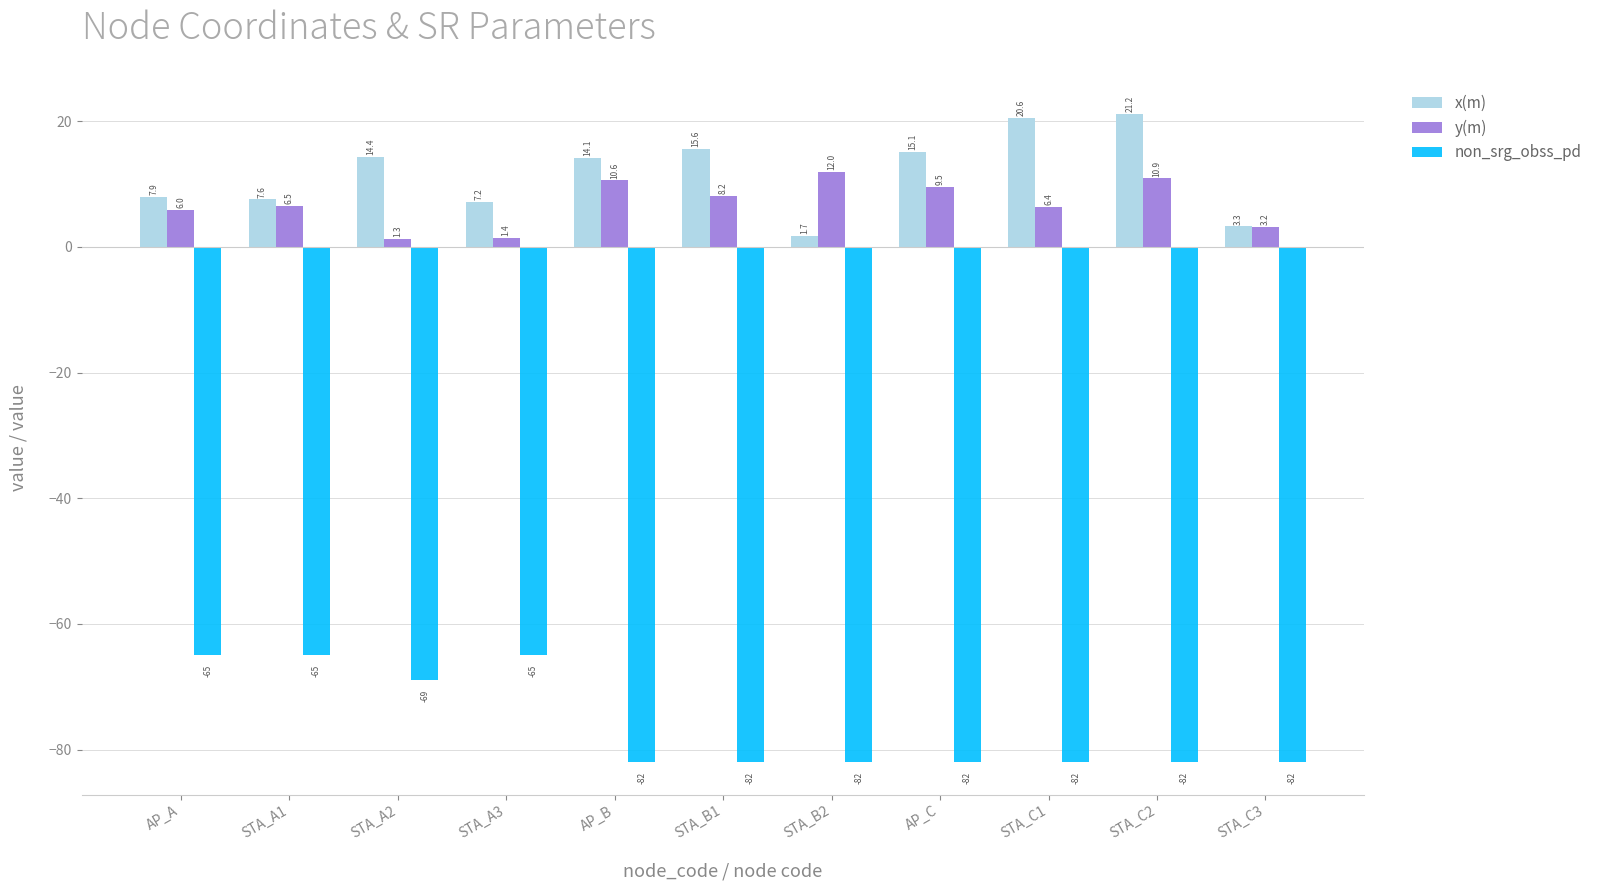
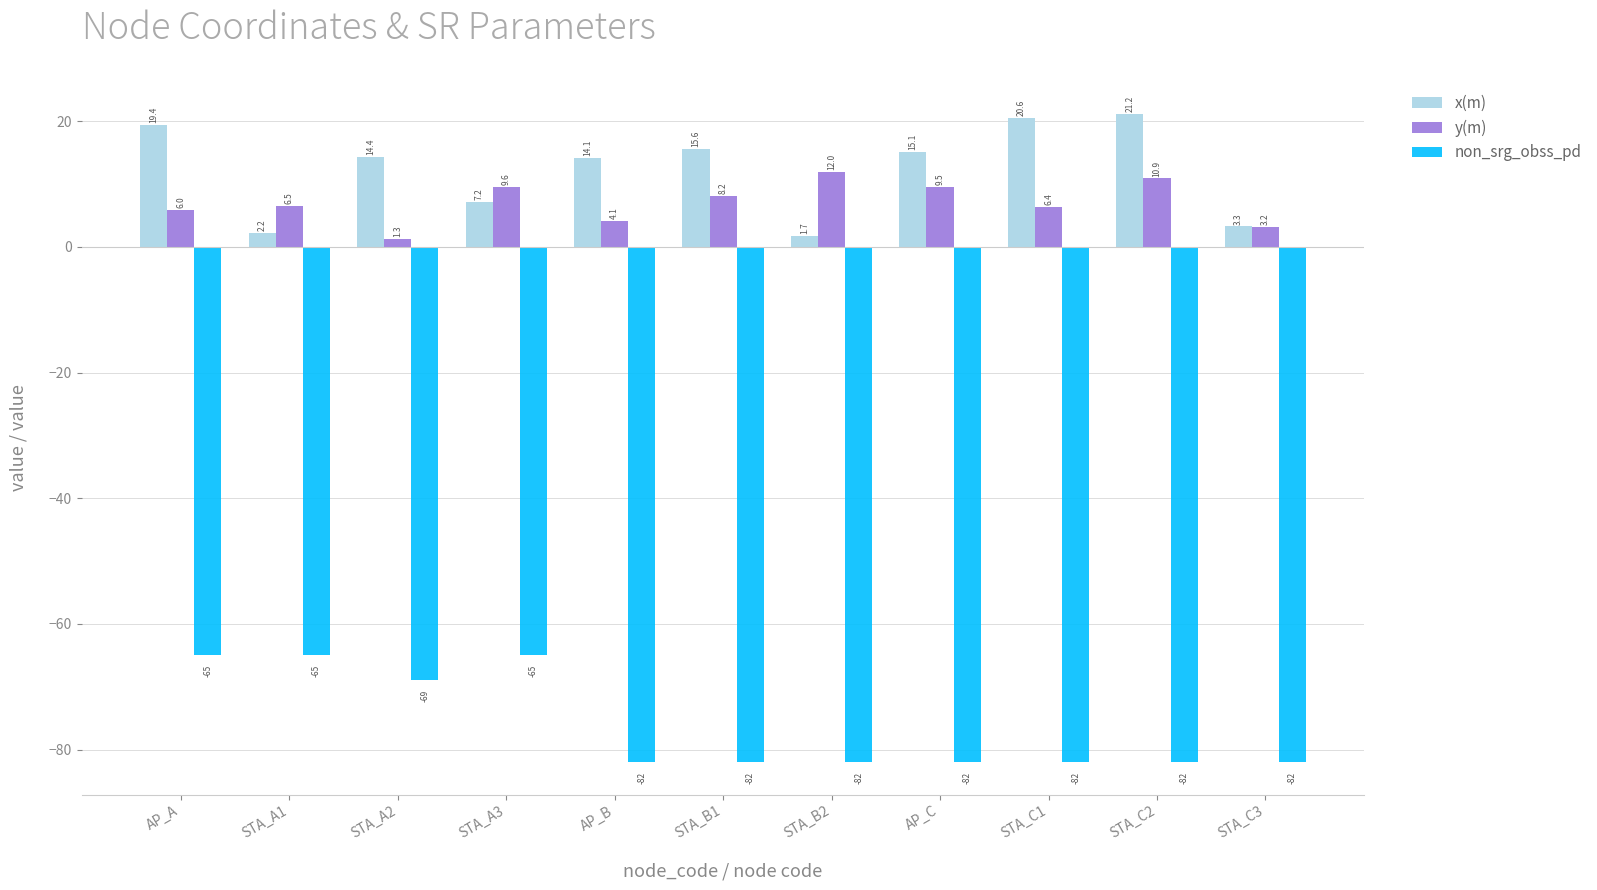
x(m), AP_A: 7.9 -> 19.4
x(m), STA_A1: 7.6 -> 2.2
y(m), STA_A3: 1.4 -> 9.6
y(m), AP_B: 10.6 -> 4.1
